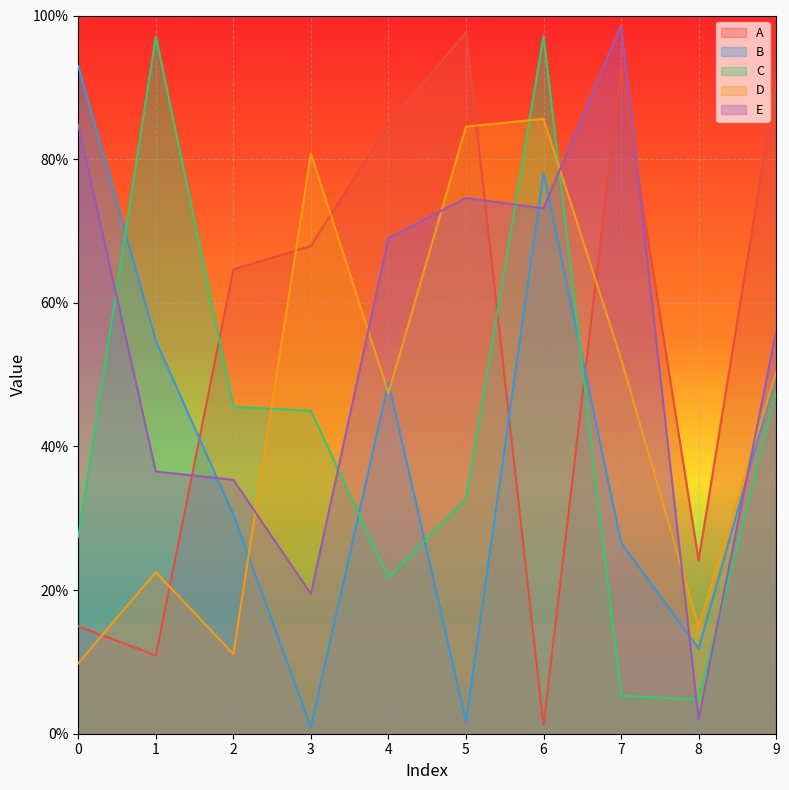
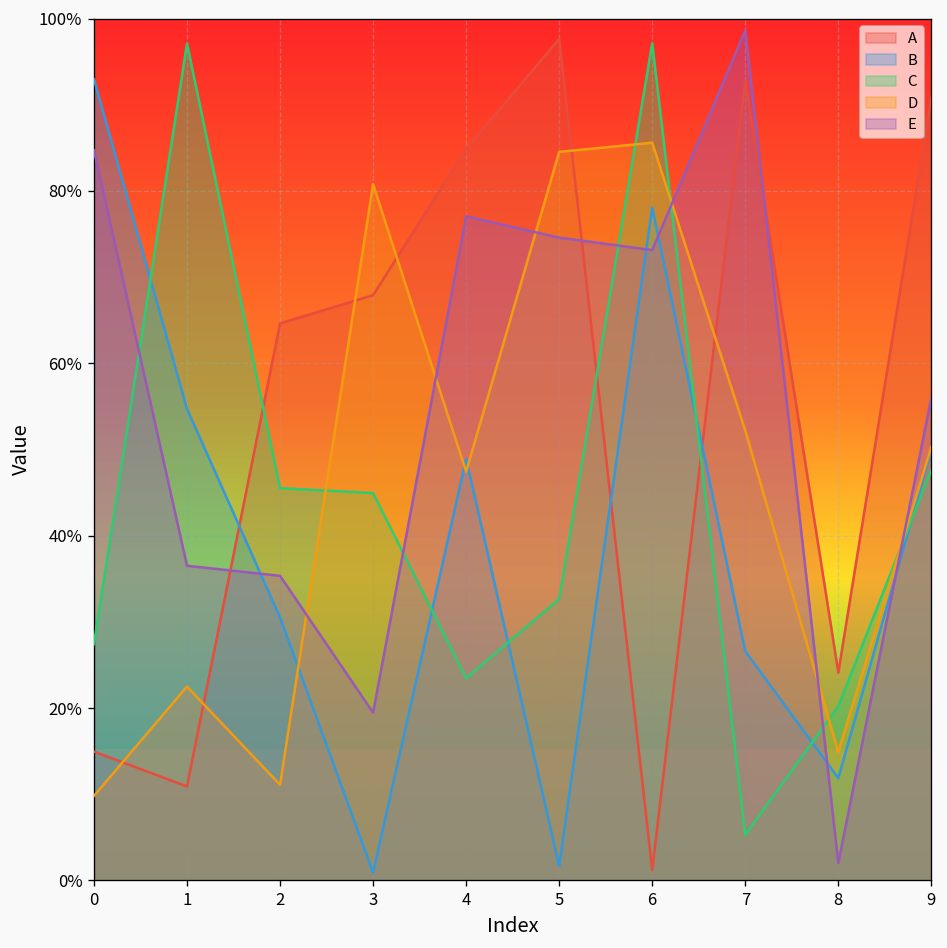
C, 4: 22% -> 23%
E, 4: 69% -> 77%
C, 8: 5% -> 20%
